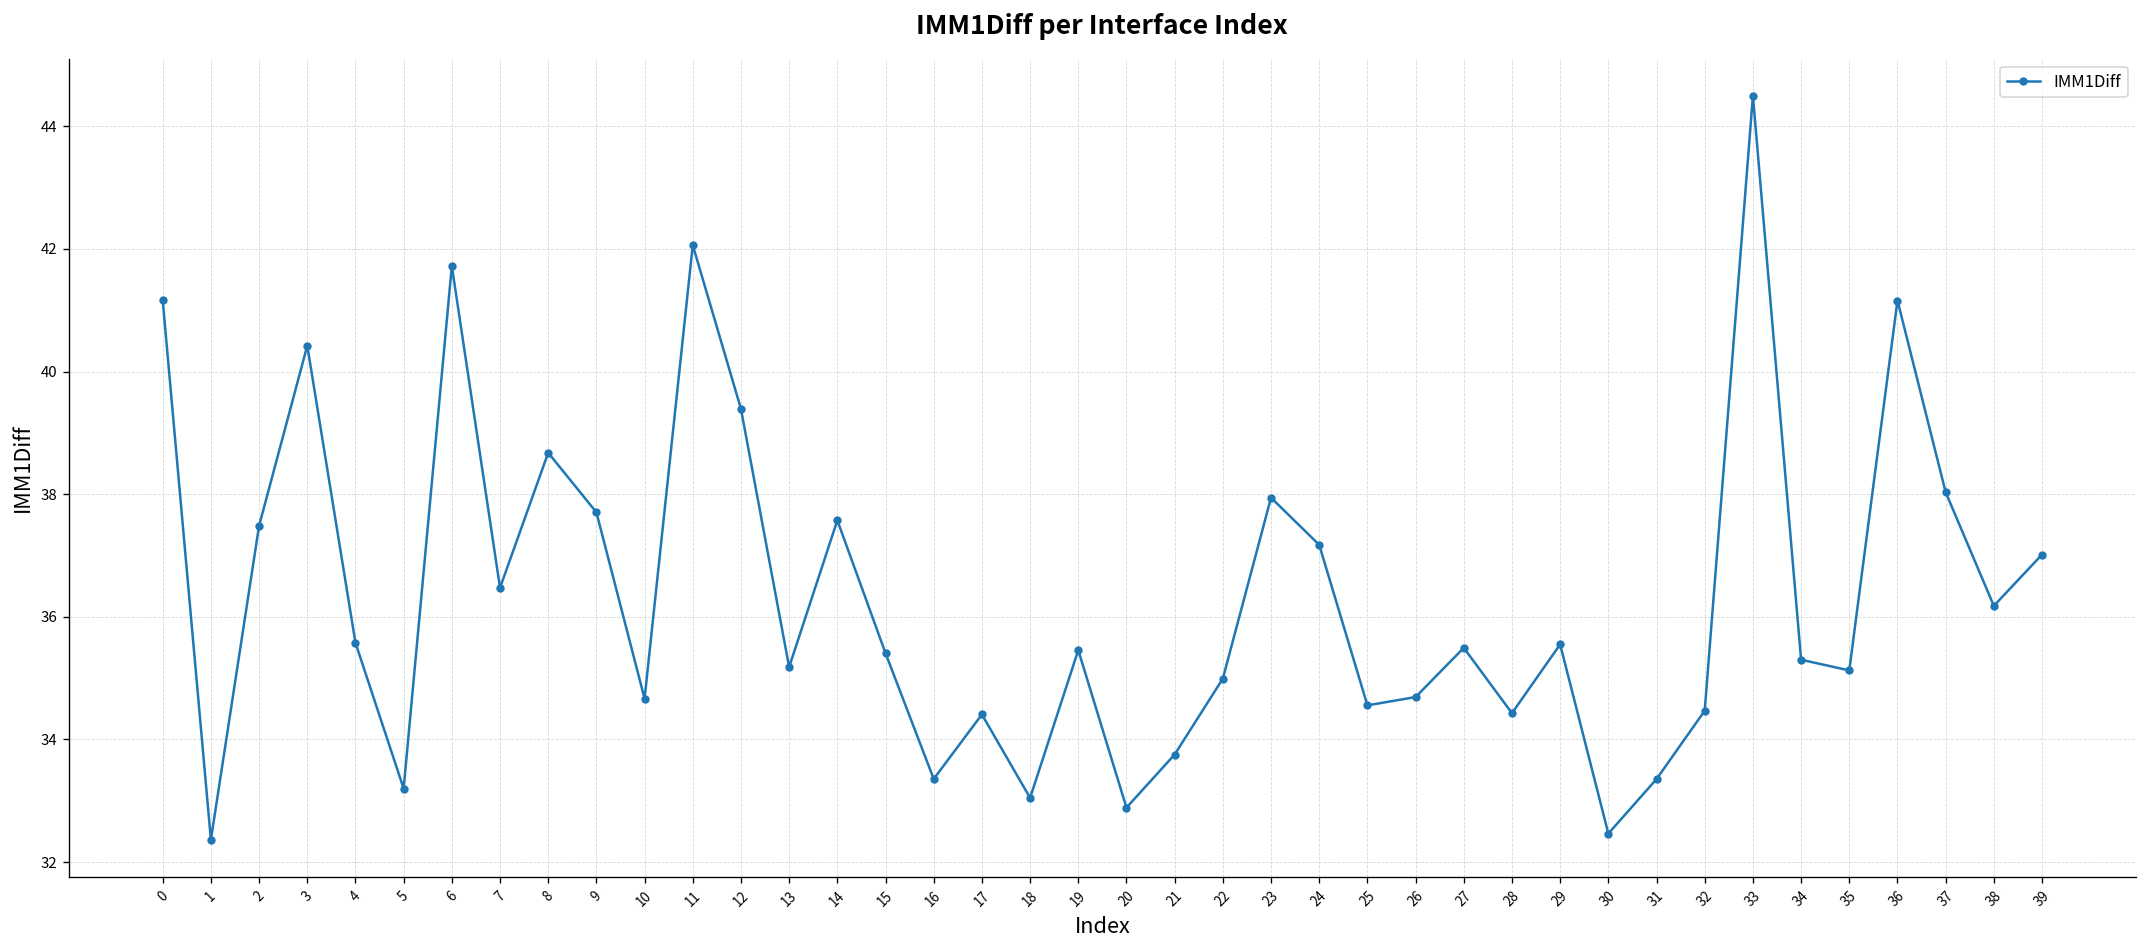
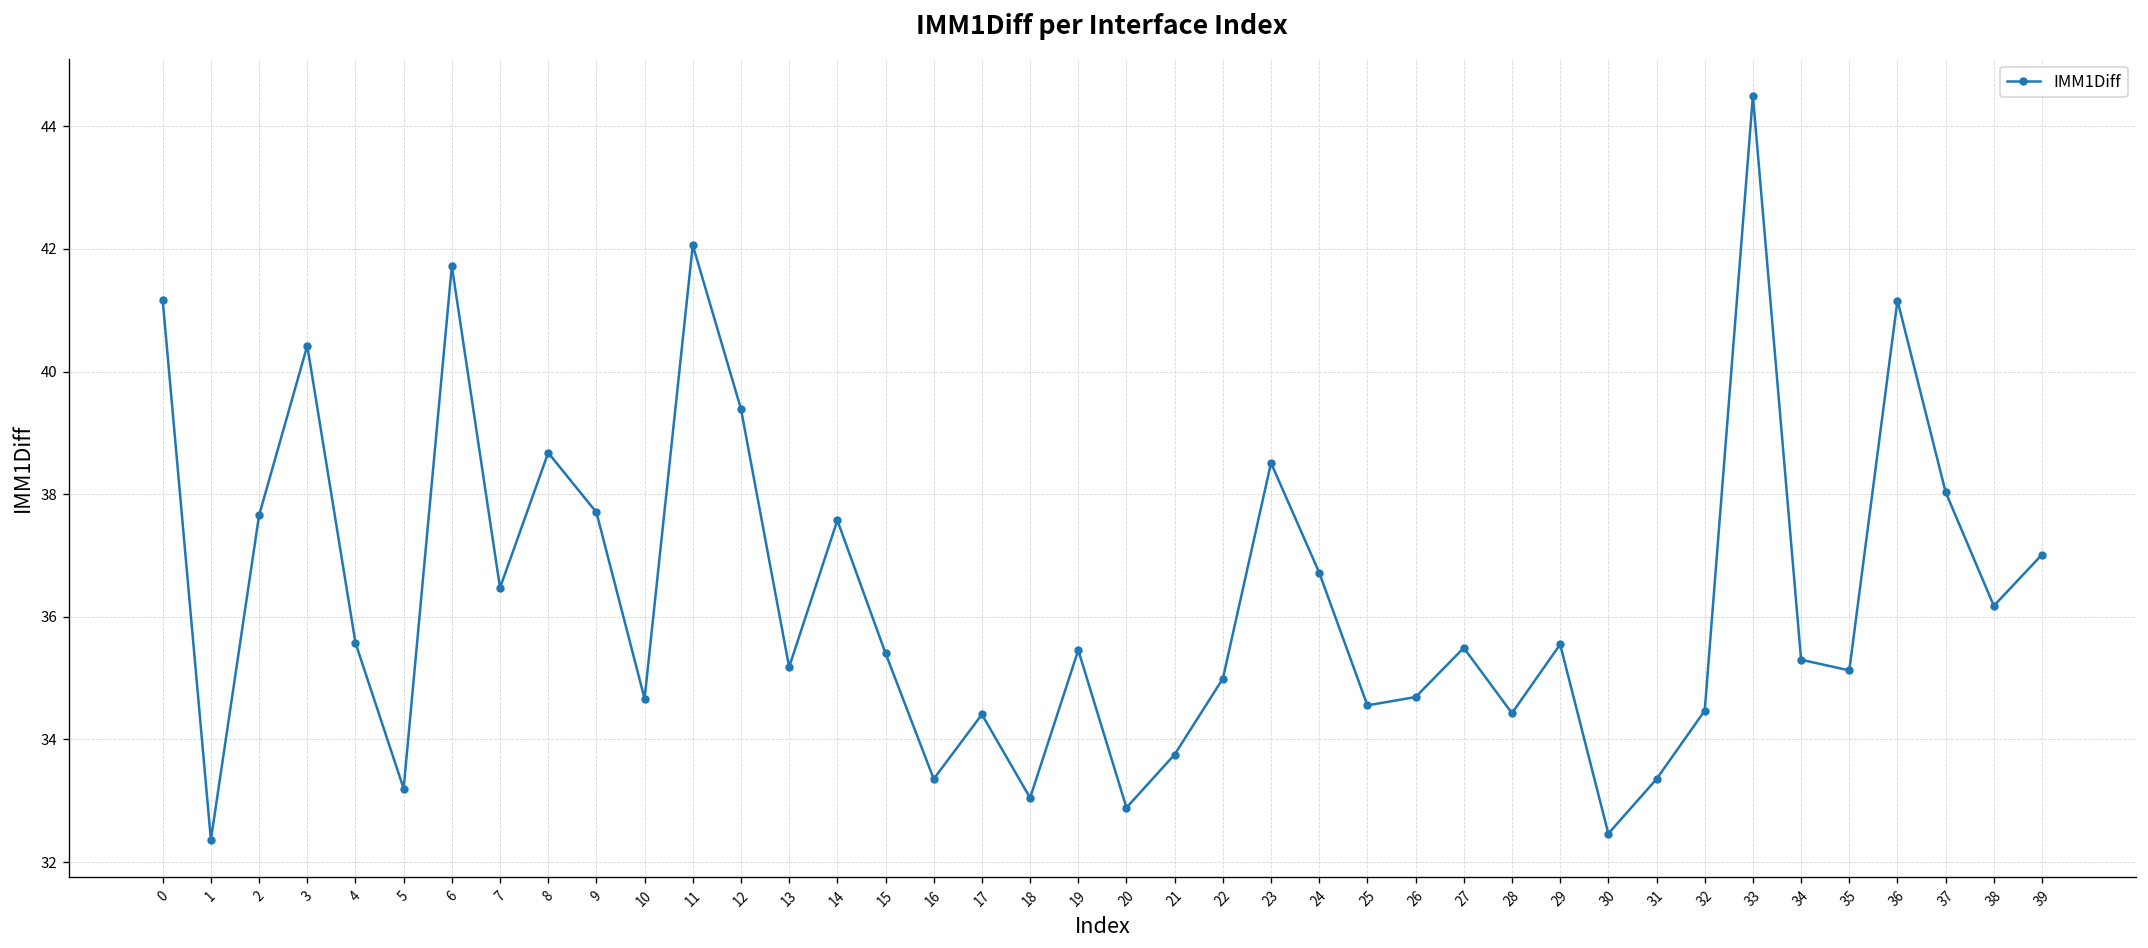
2: 37.5 -> 37.7
23: 37.9 -> 38.5
24: 37.2 -> 36.7
